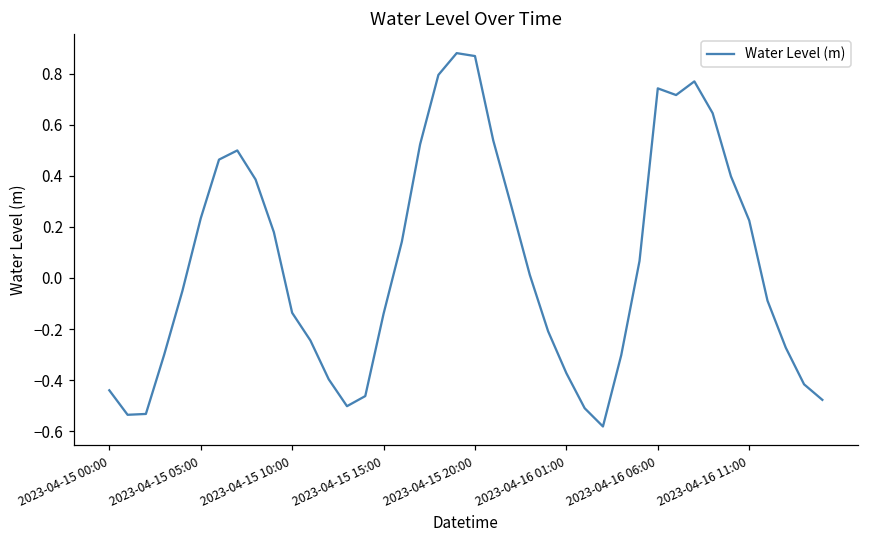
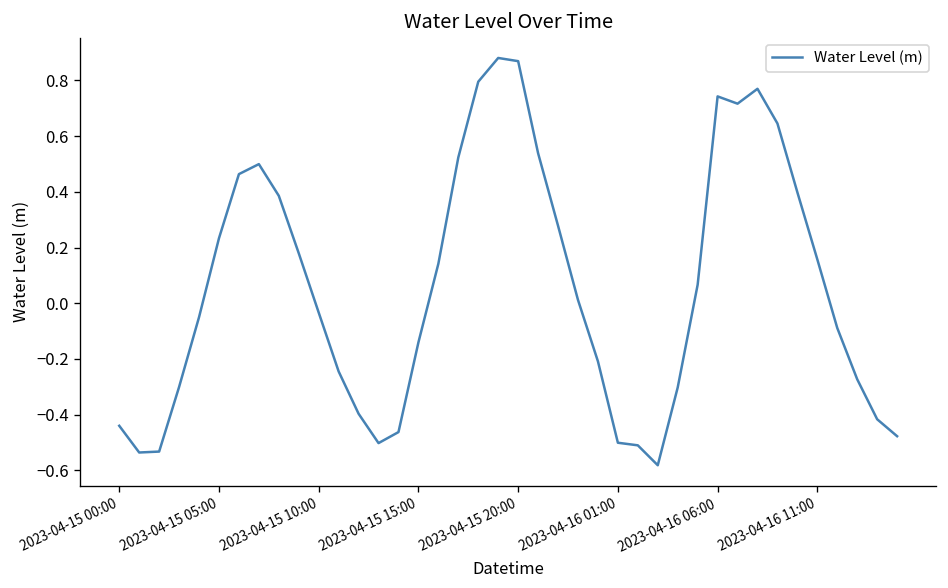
2023-04-15 10:00: -0.14 -> -0.03
2023-04-16 01:00: -0.37 -> -0.50
2023-04-16 11:00: 0.23 -> 0.16
